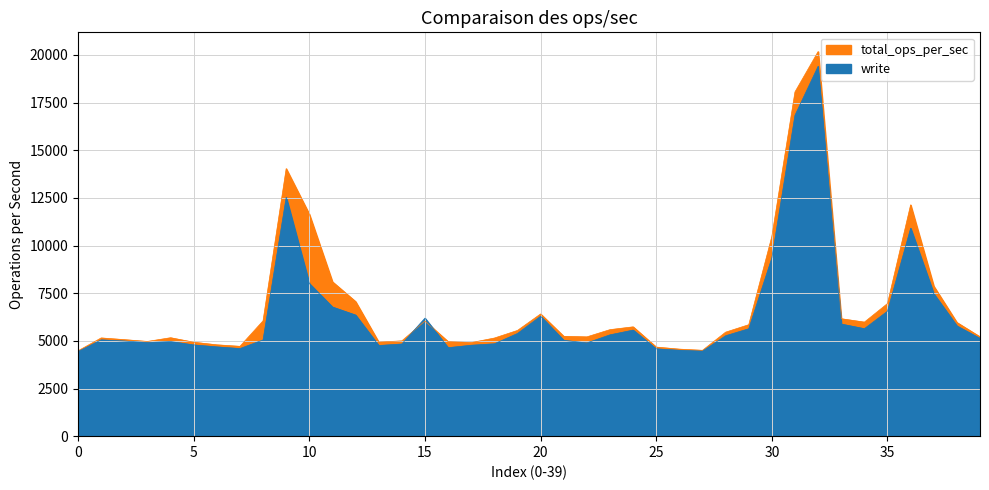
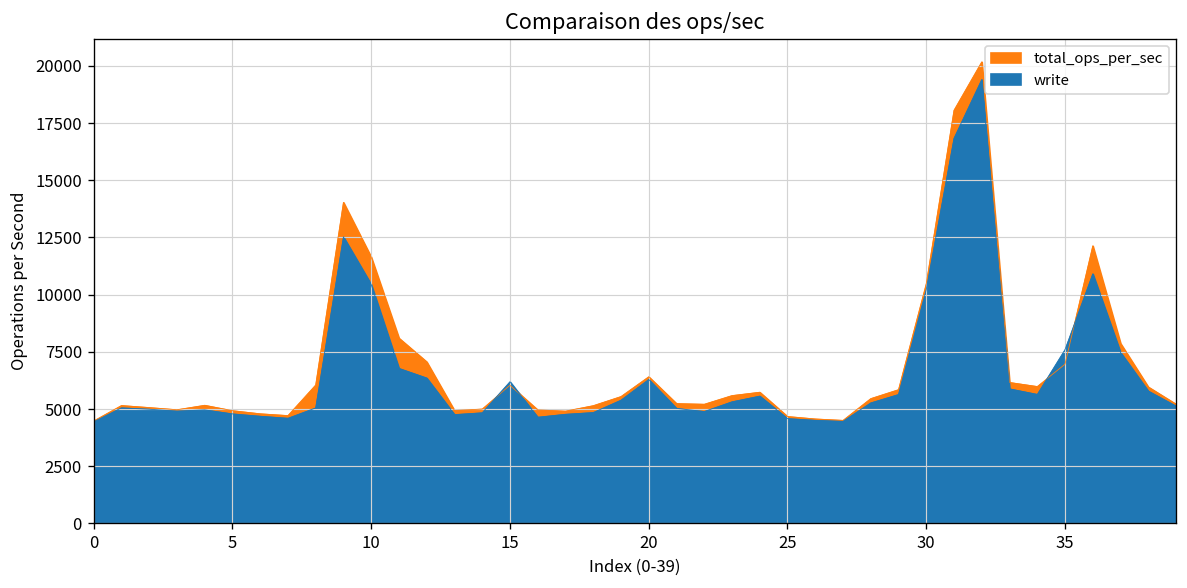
write, 10: 8000 -> 10400
write, 30: 9400 -> 10200
write, 35: 6600 -> 7600
